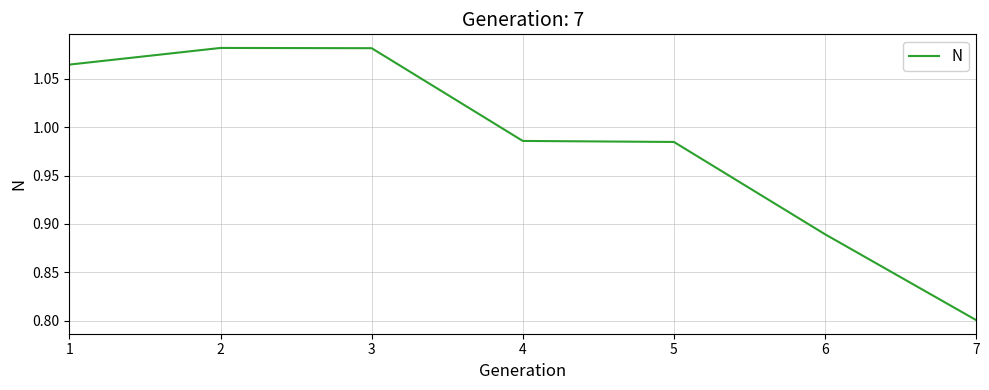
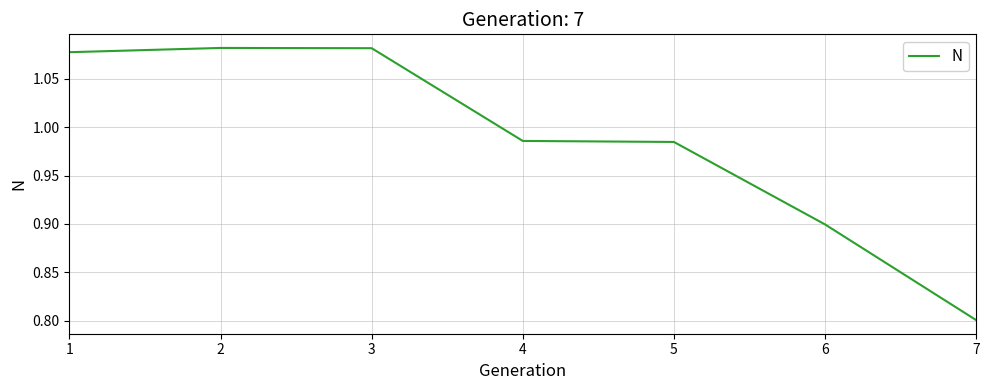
1: 1.06 -> 1.08
6: 0.89 -> 0.90
